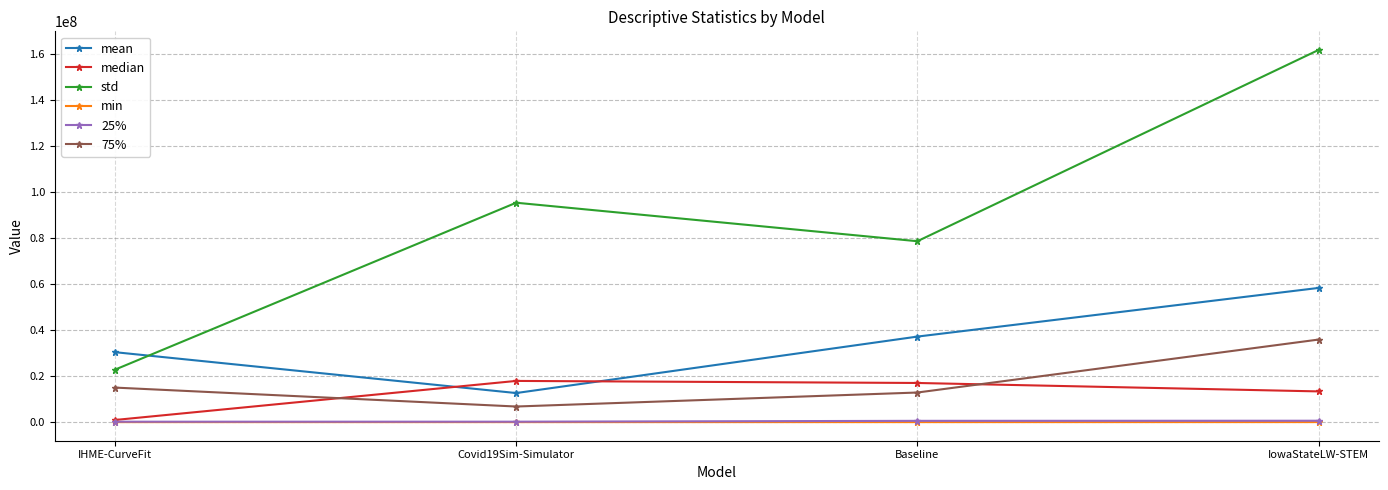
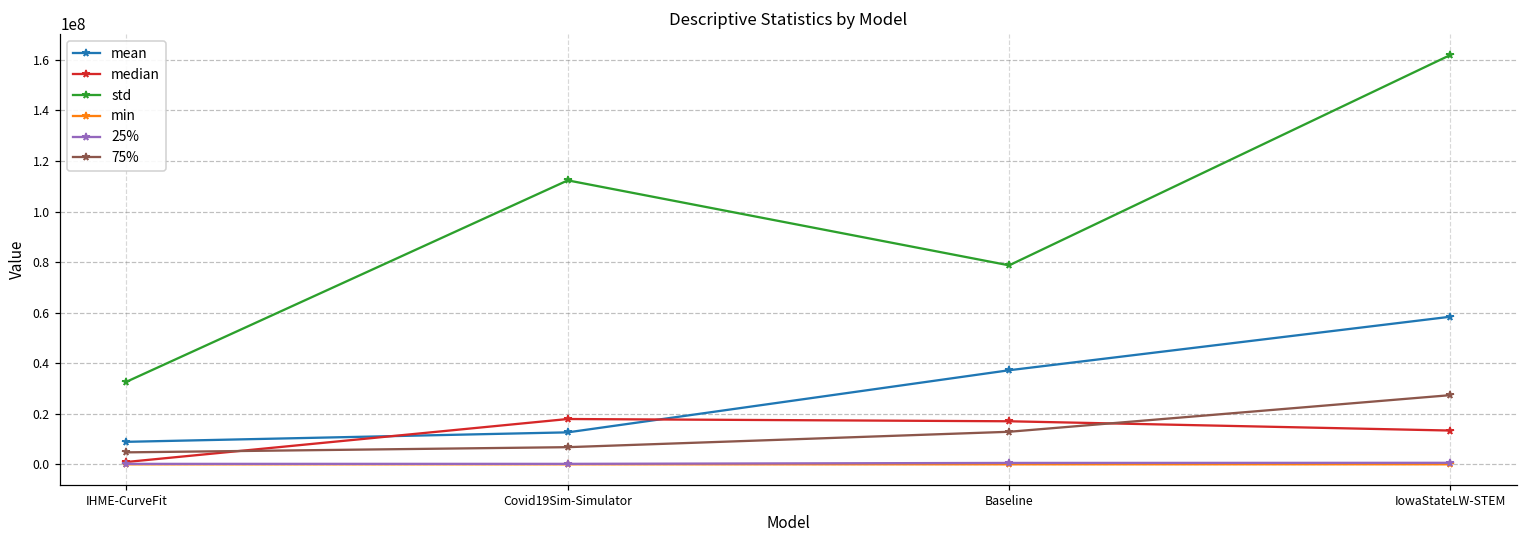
mean, IHME-CurveFit: 30000000 -> 9000000
std, IHME-CurveFit: 23000000 -> 33000000
75%, IHME-CurveFit: 15000000 -> 5000000
std, Covid19Sim-Simulator: 95000000 -> 112000000
75%, IowaStateLW-STEM: 36000000 -> 27000000
